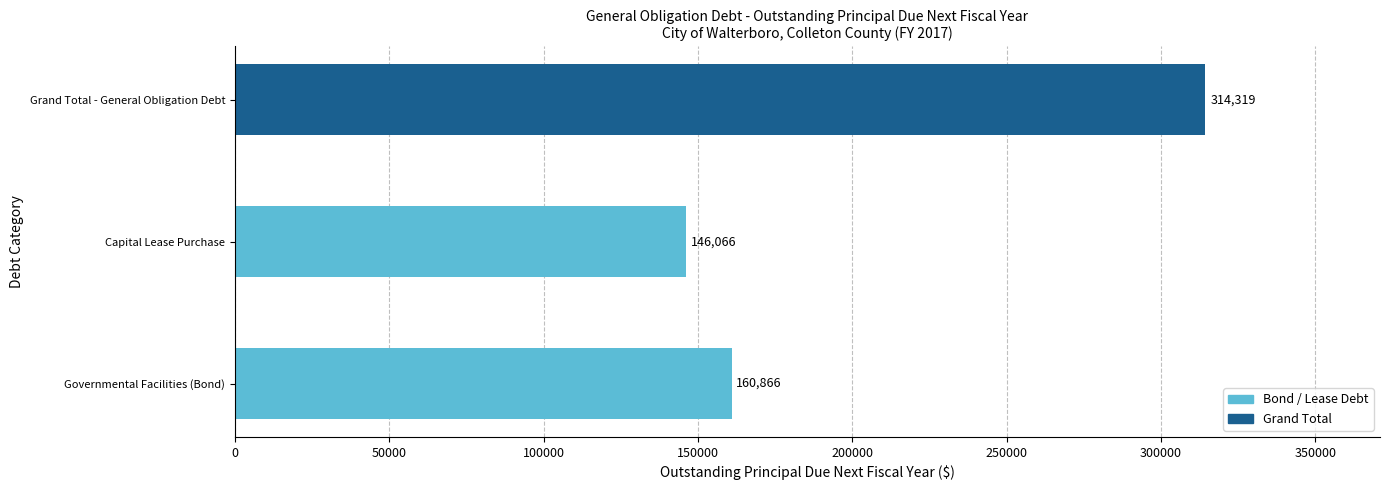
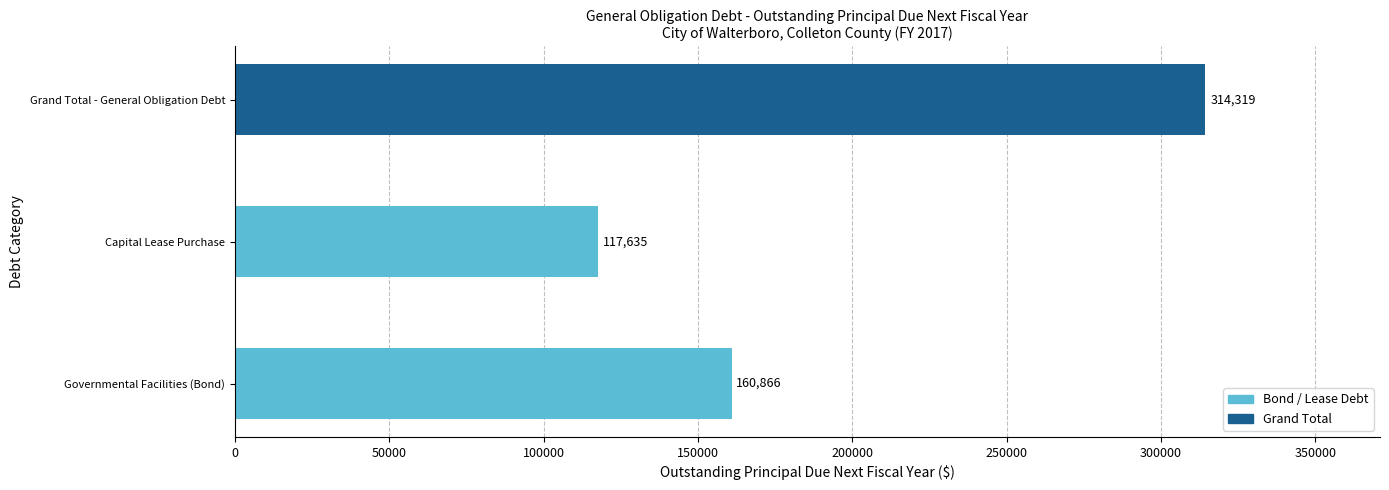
Capital Lease Purchase: 146,066 -> 117,635
